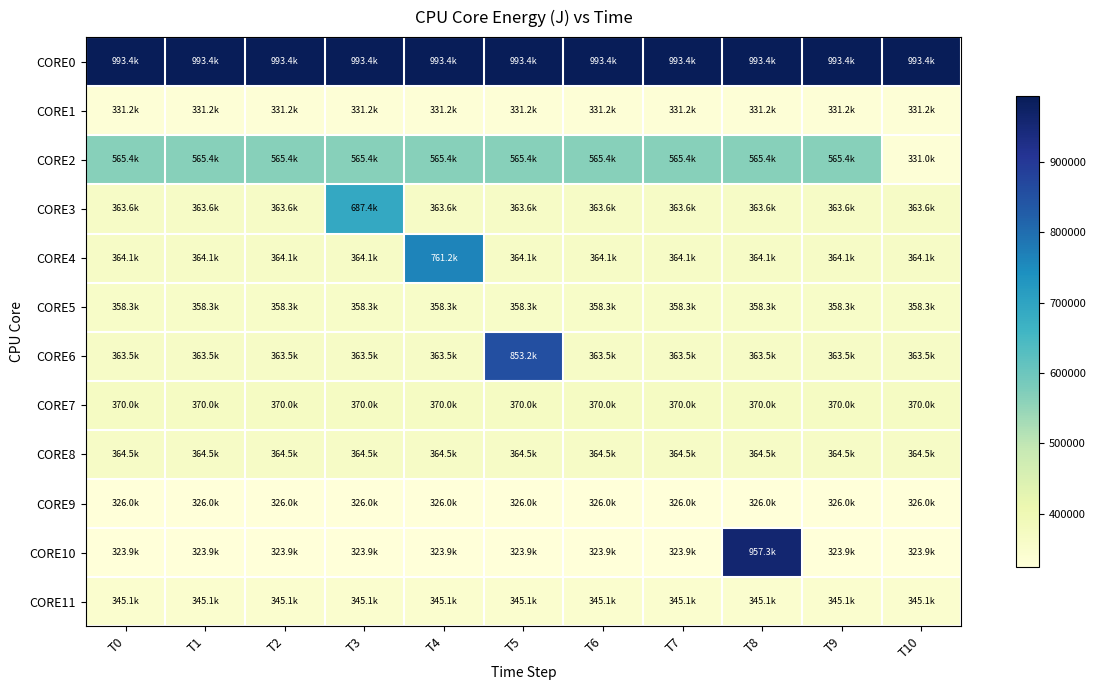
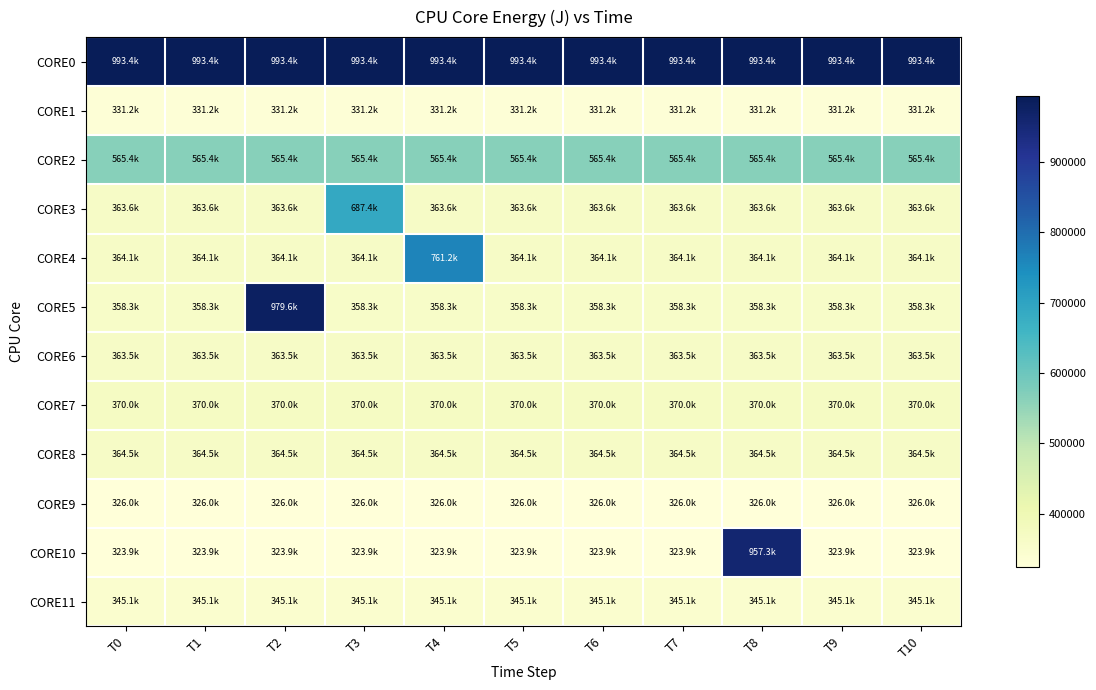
CORE2, T10: 331.0k -> 565.4k
CORE5, T2: 358.3k -> 979.6k
CORE6, T5: 853.2k -> 363.5k
